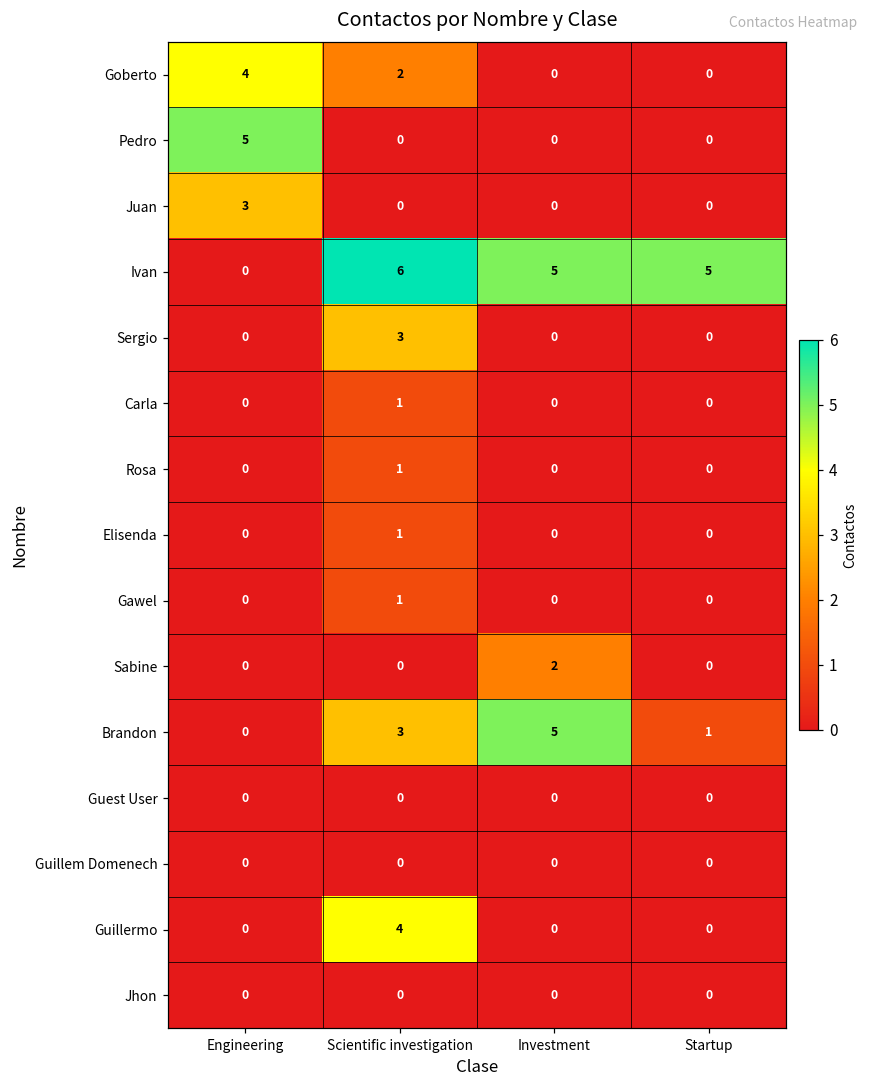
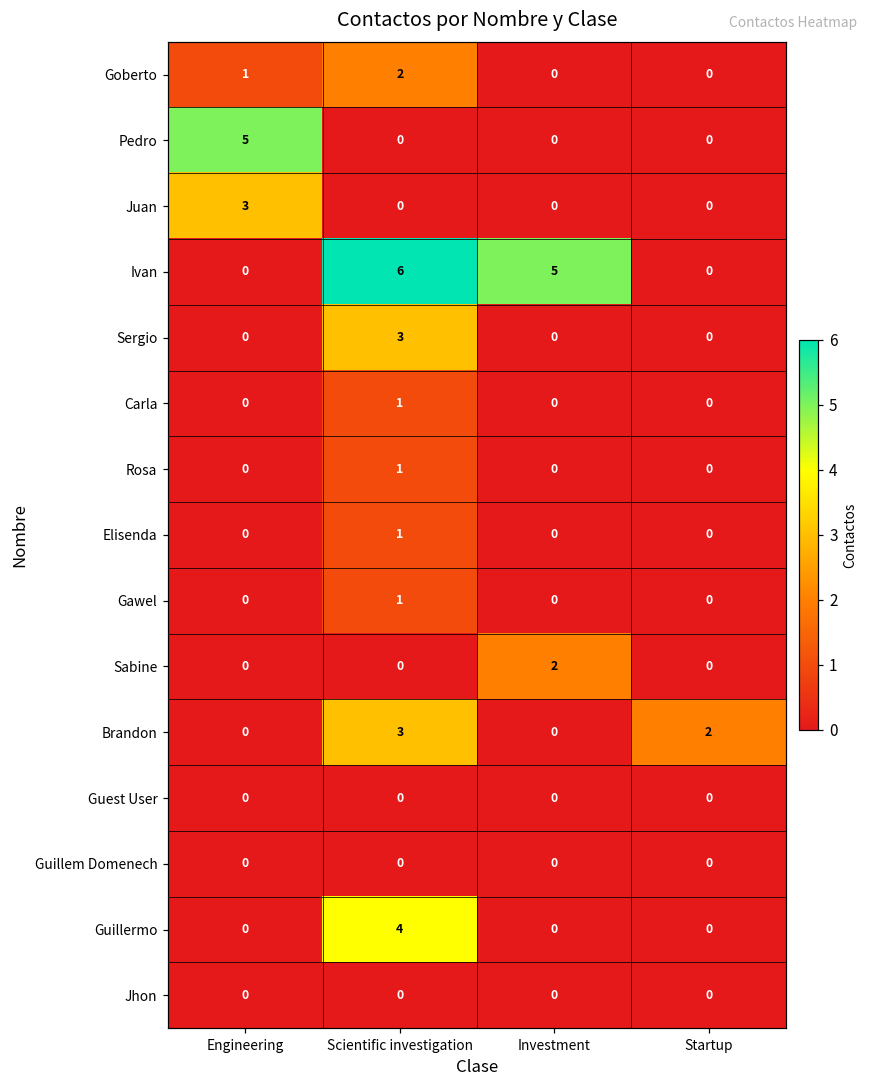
Goberto, Engineering: 4 -> 1
Ivan, Startup: 5 -> 0
Brandon, Investment: 5 -> 0
Brandon, Startup: 1 -> 2
